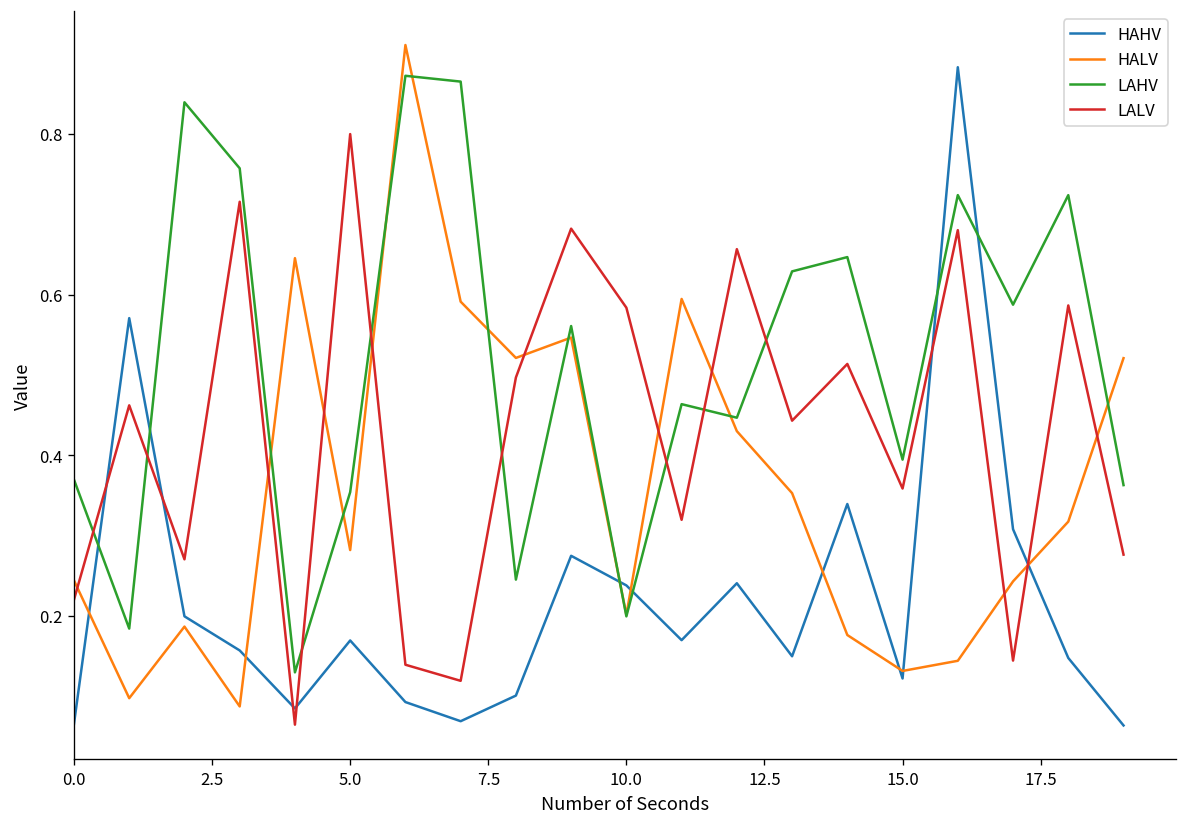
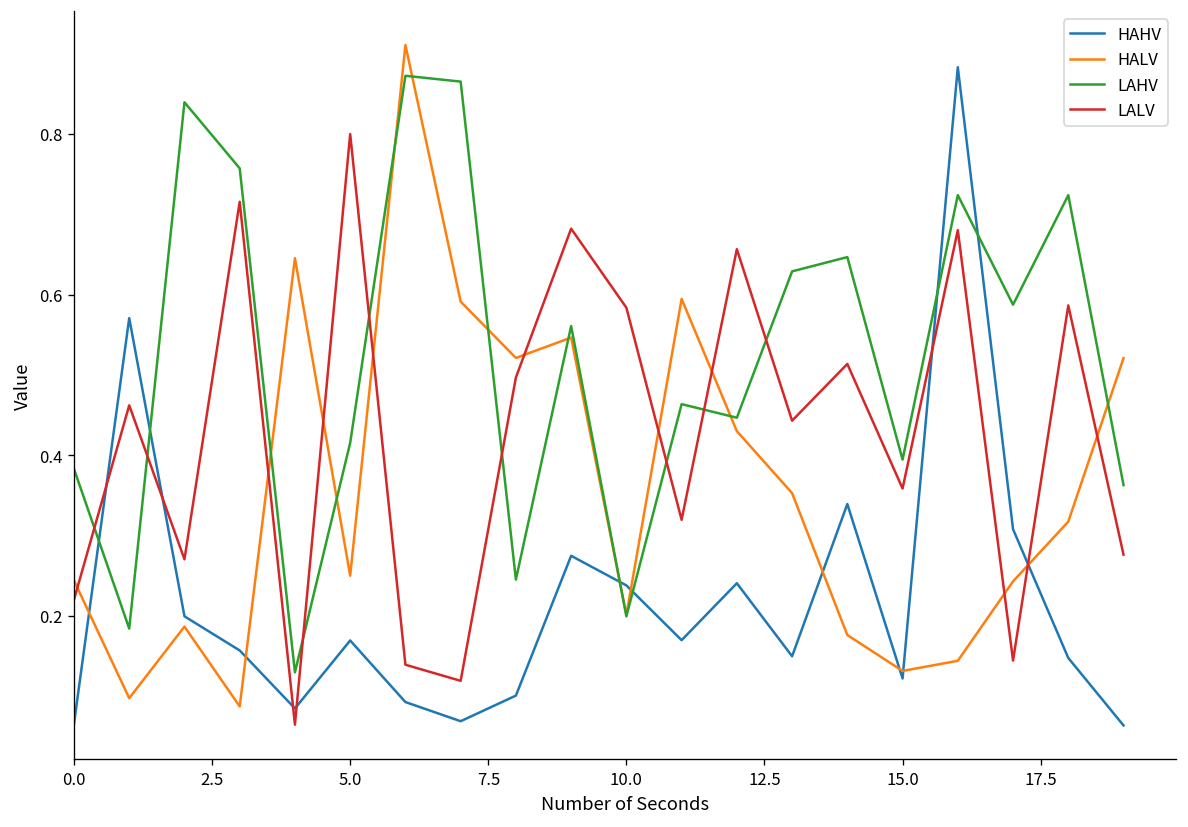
LAHV, 0.0: 0.37 -> 0.38
HALV, 5.0: 0.28 -> 0.25
LAHV, 5.0: 0.35 -> 0.42
